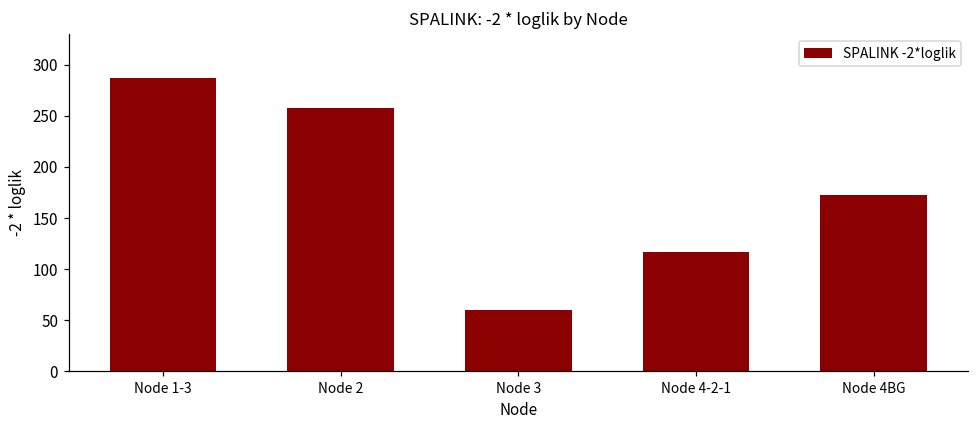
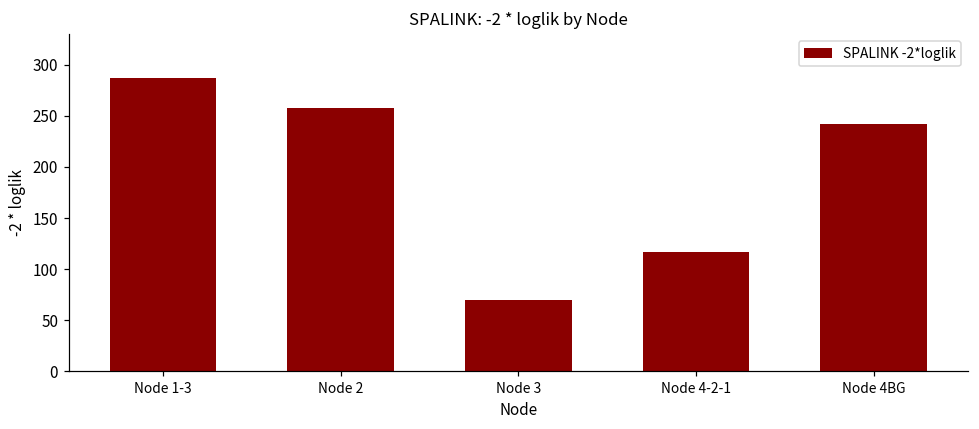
Node 3: 60 -> 70
Node 4BG: 170 -> 240
